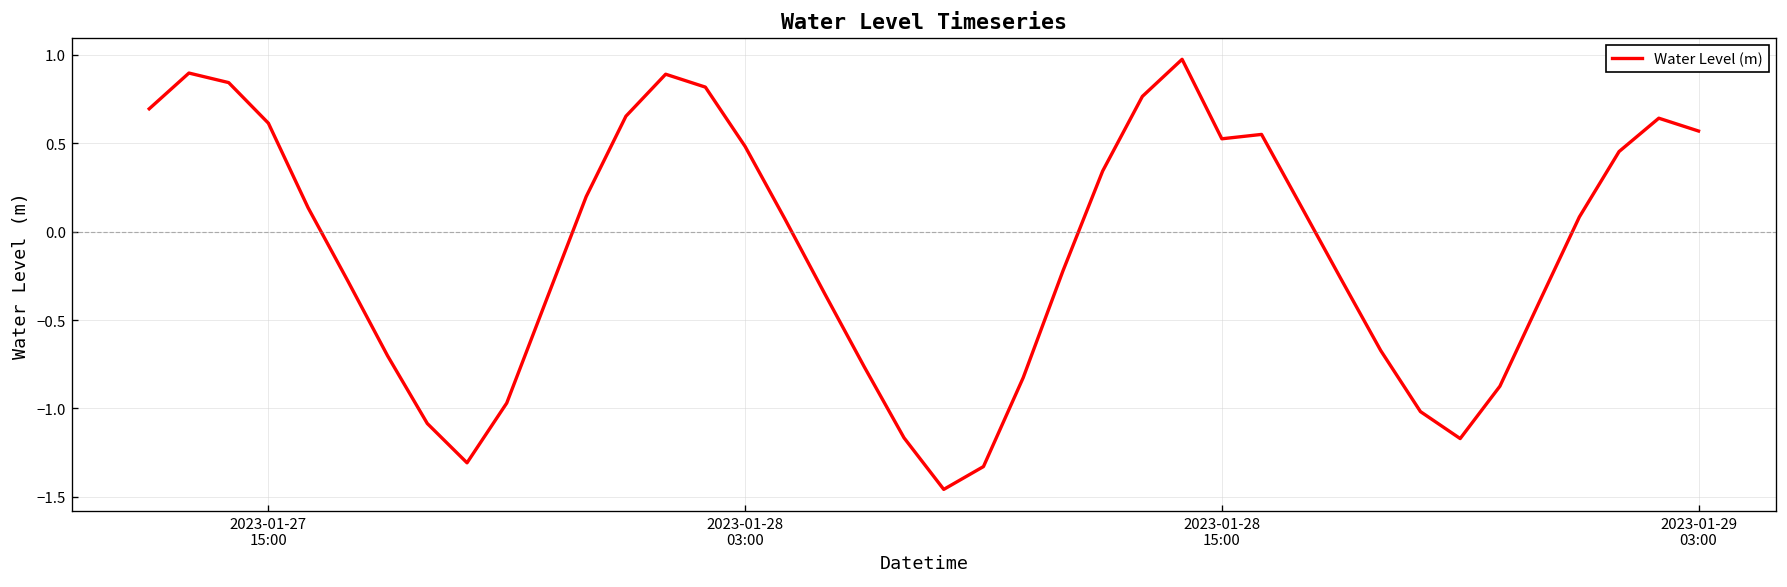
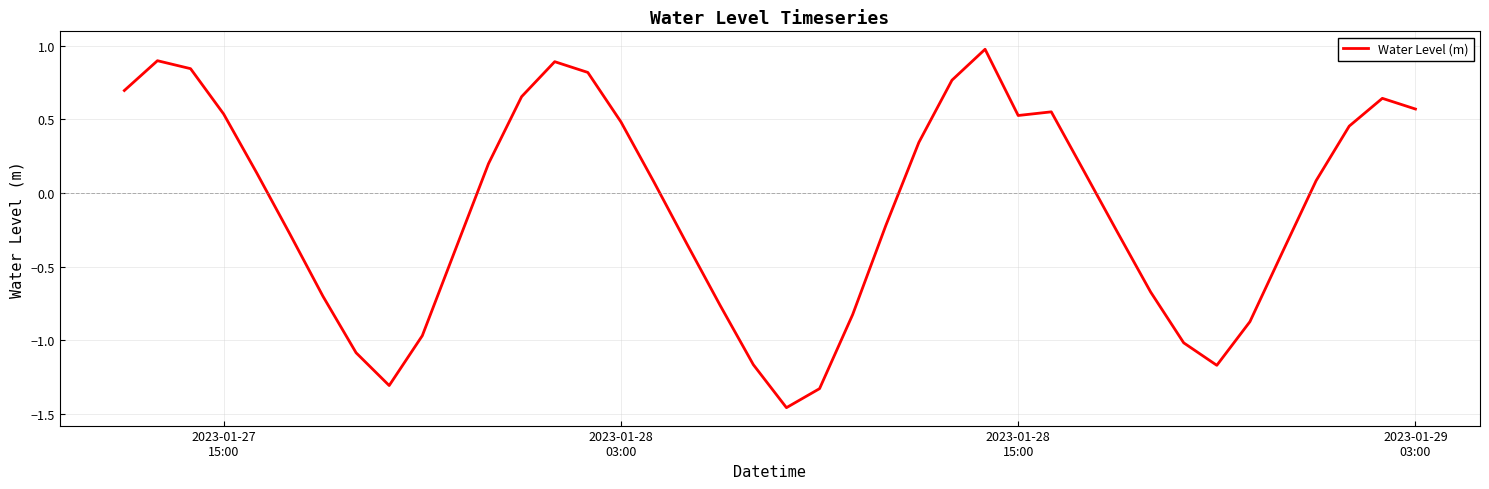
2023-01-27 15:00: 0.61 -> 0.54
